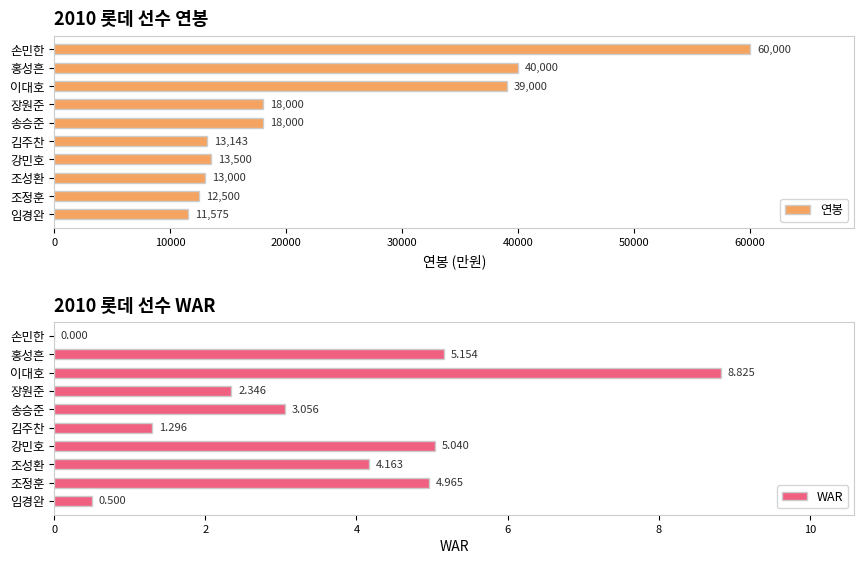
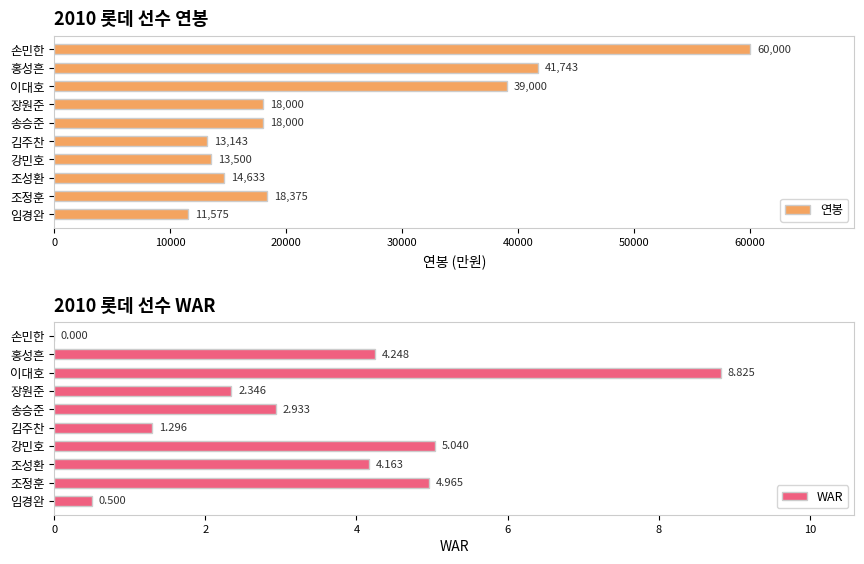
2010 롯데 선수 연봉, 홍성흔: 40,000 -> 41,743
2010 롯데 선수 연봉, 조성환: 13,000 -> 14,633
2010 롯데 선수 연봉, 조정훈: 12,500 -> 18,375
2010 롯데 선수 WAR, 홍성흔: 5.154 -> 4.248
2010 롯데 선수 WAR, 송승준: 3.056 -> 2.933
